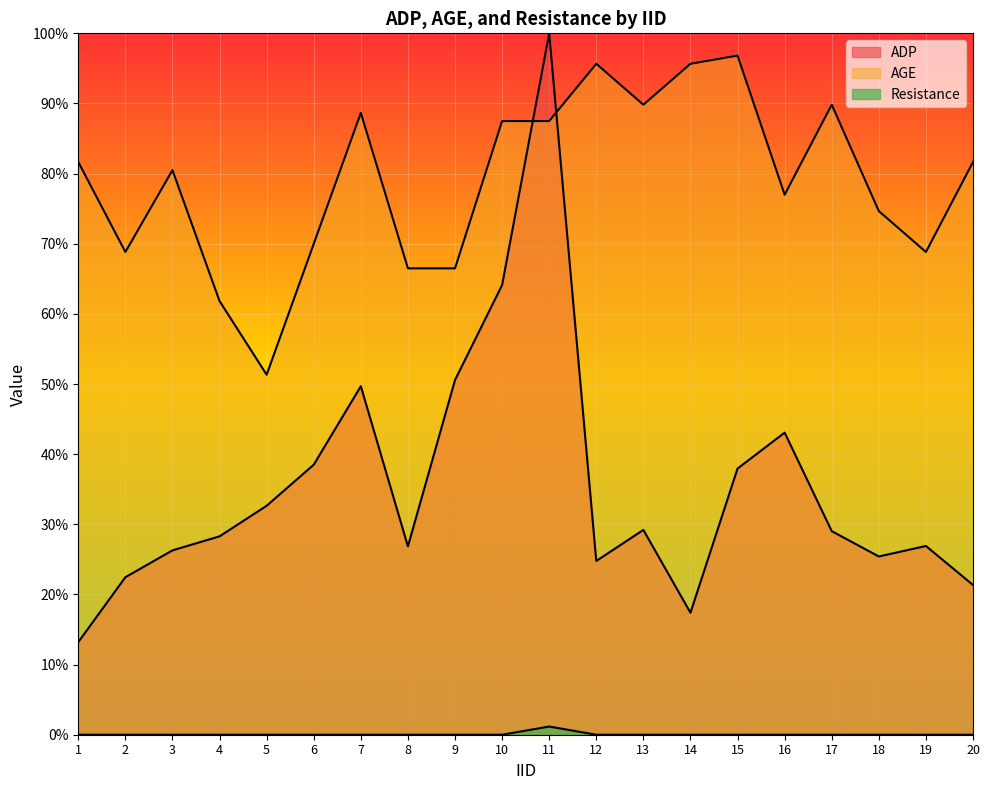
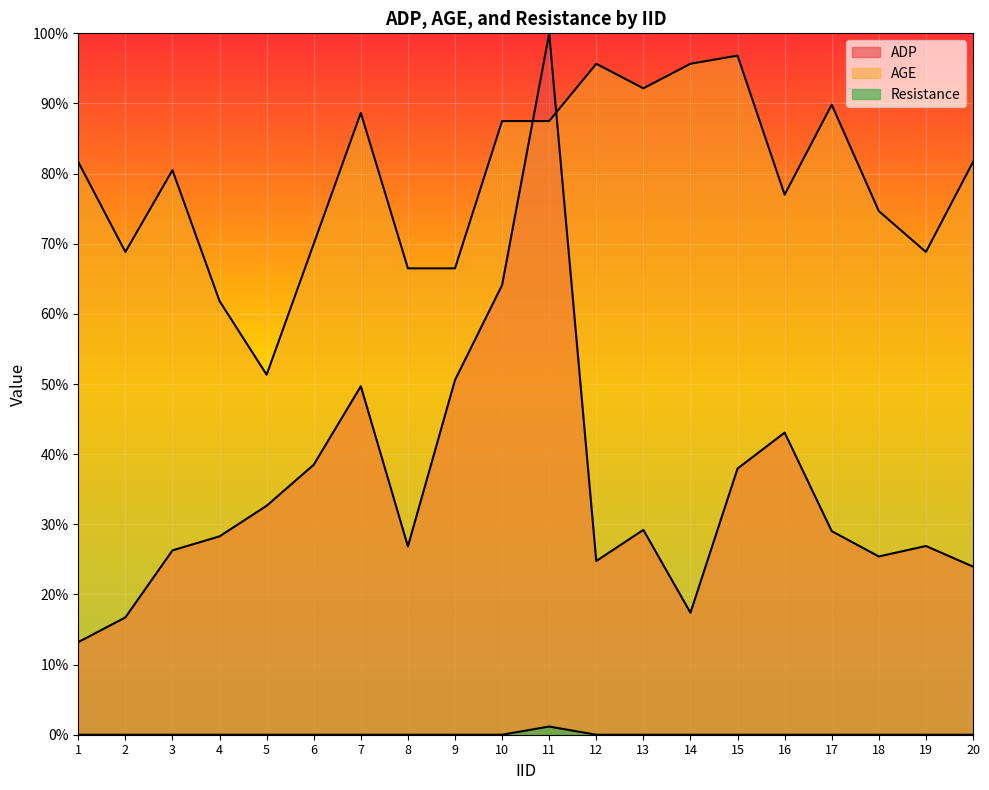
ADP, 2: 22% -> 17%
AGE, 13: 90% -> 92%
ADP, 20: 21% -> 24%
